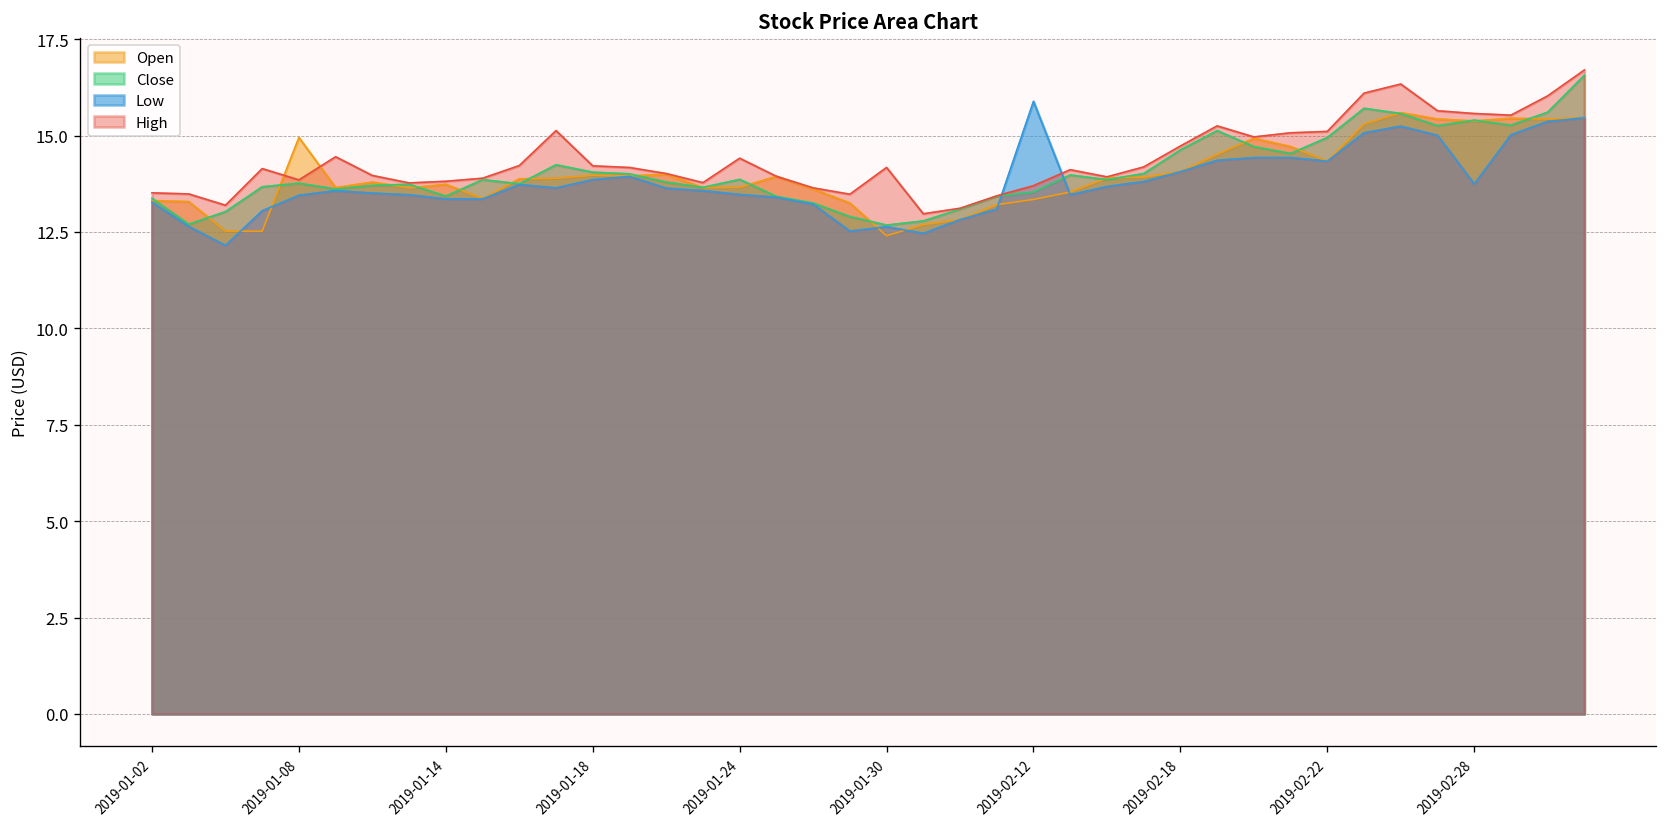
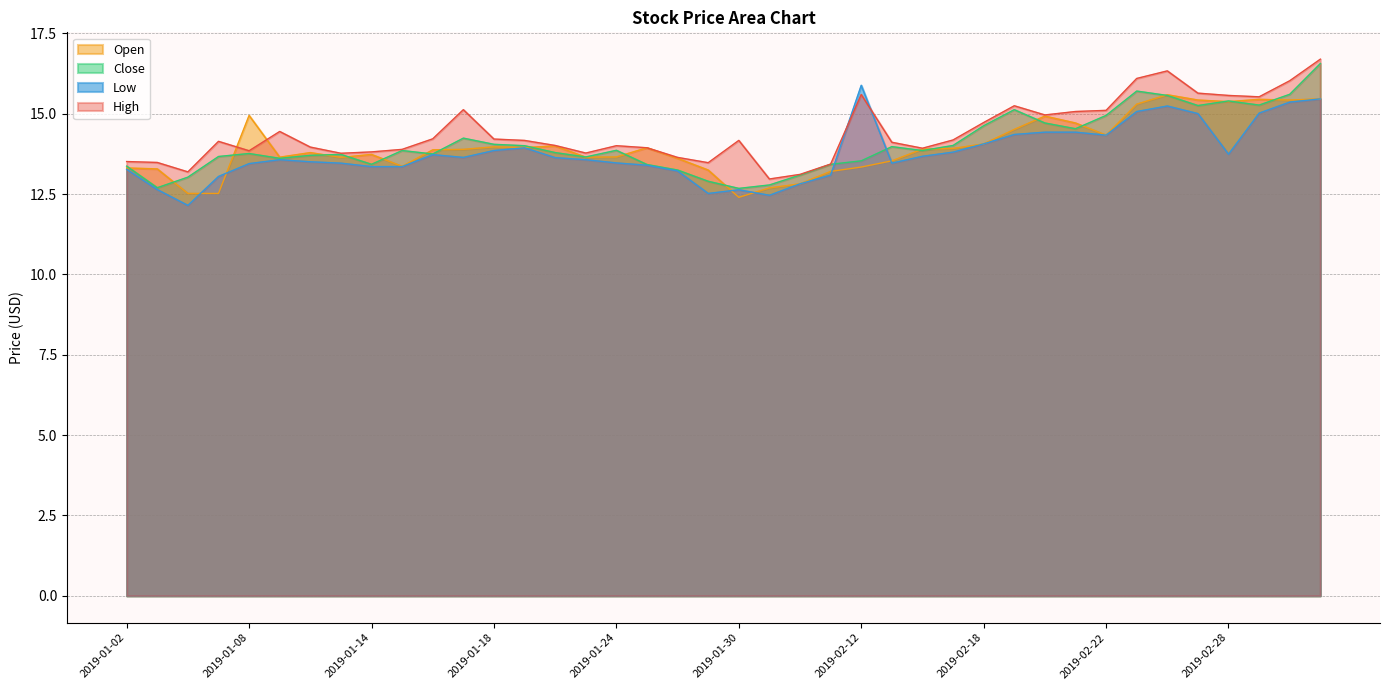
High, 2019-01-24: 14.4 -> 14.0
High, 2019-02-12: 13.7 -> 15.6
